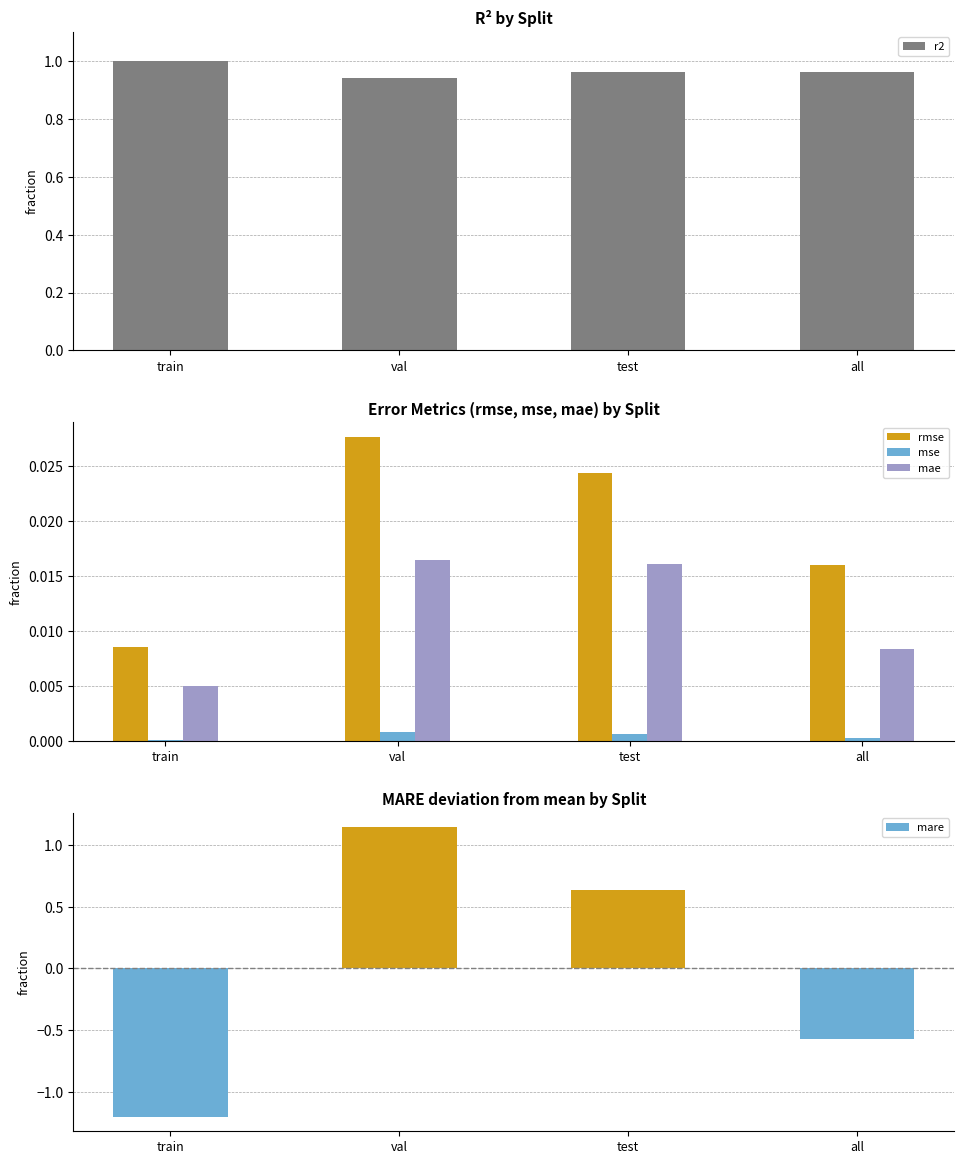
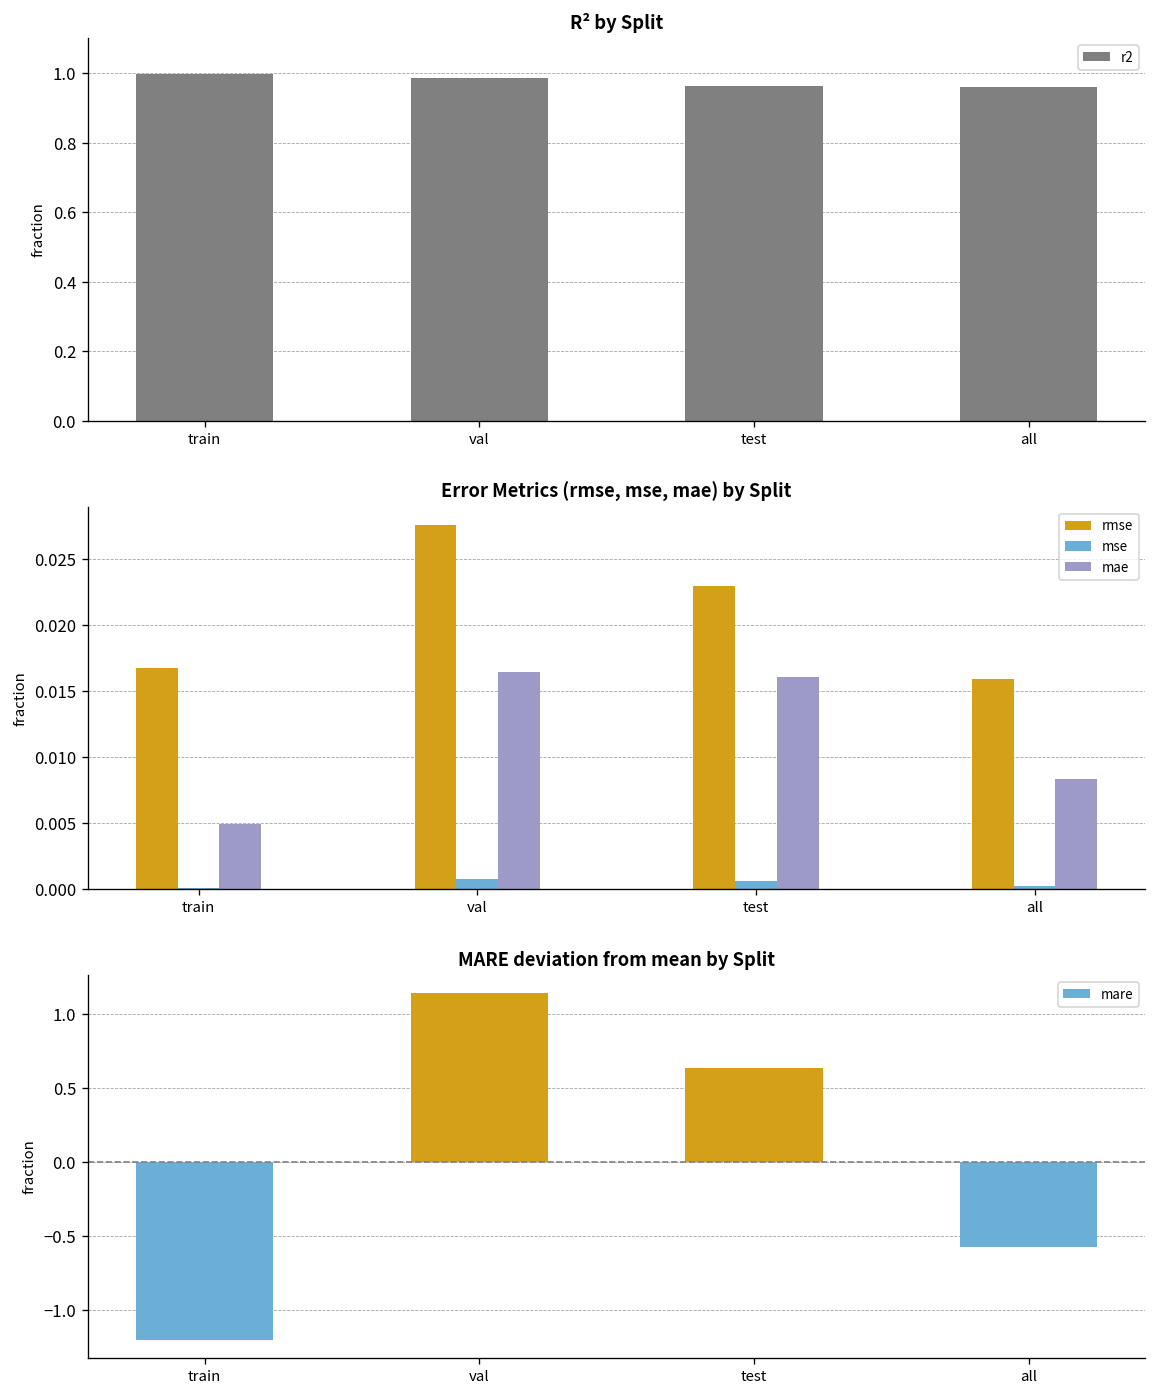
R² by Split, val: 0.94 -> 0.99
Error Metrics (rmse, mse, mae) by Split, rmse, train: 0.0086 -> 0.0168
Error Metrics (rmse, mse, mae) by Split, rmse, test: 0.0244 -> 0.0230
